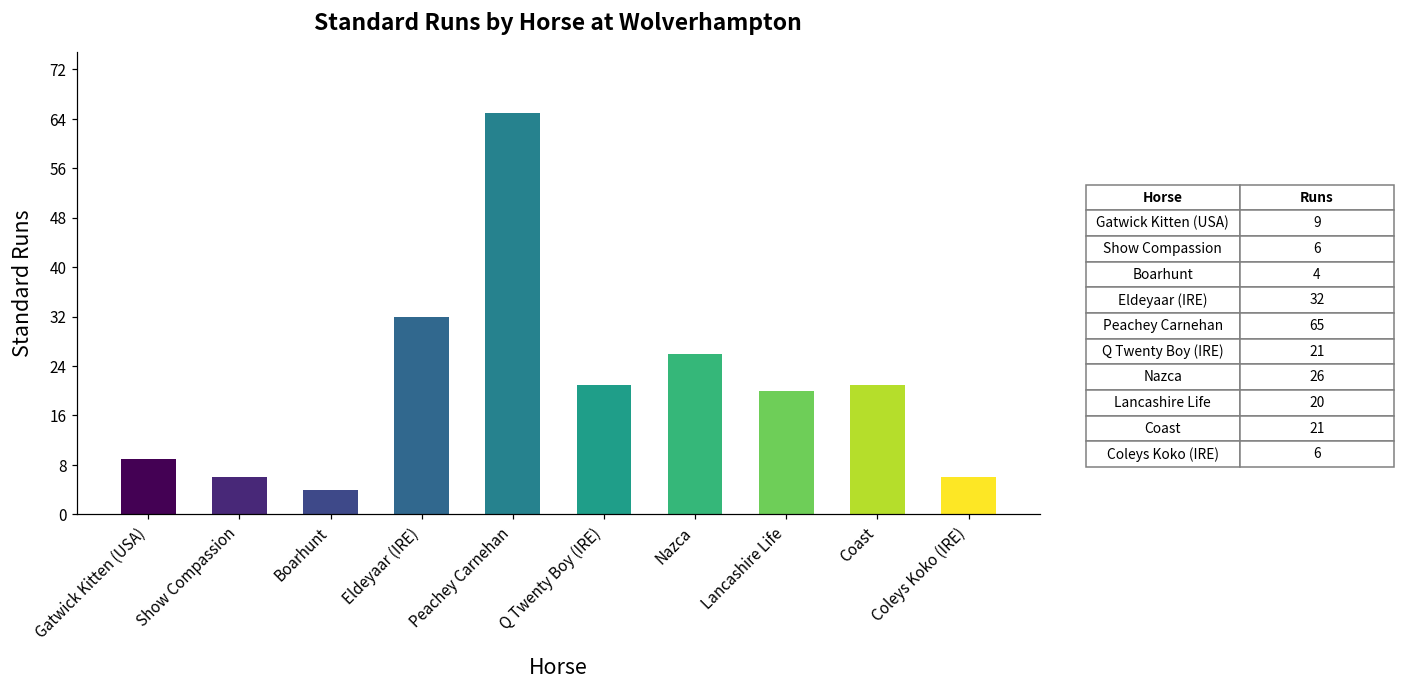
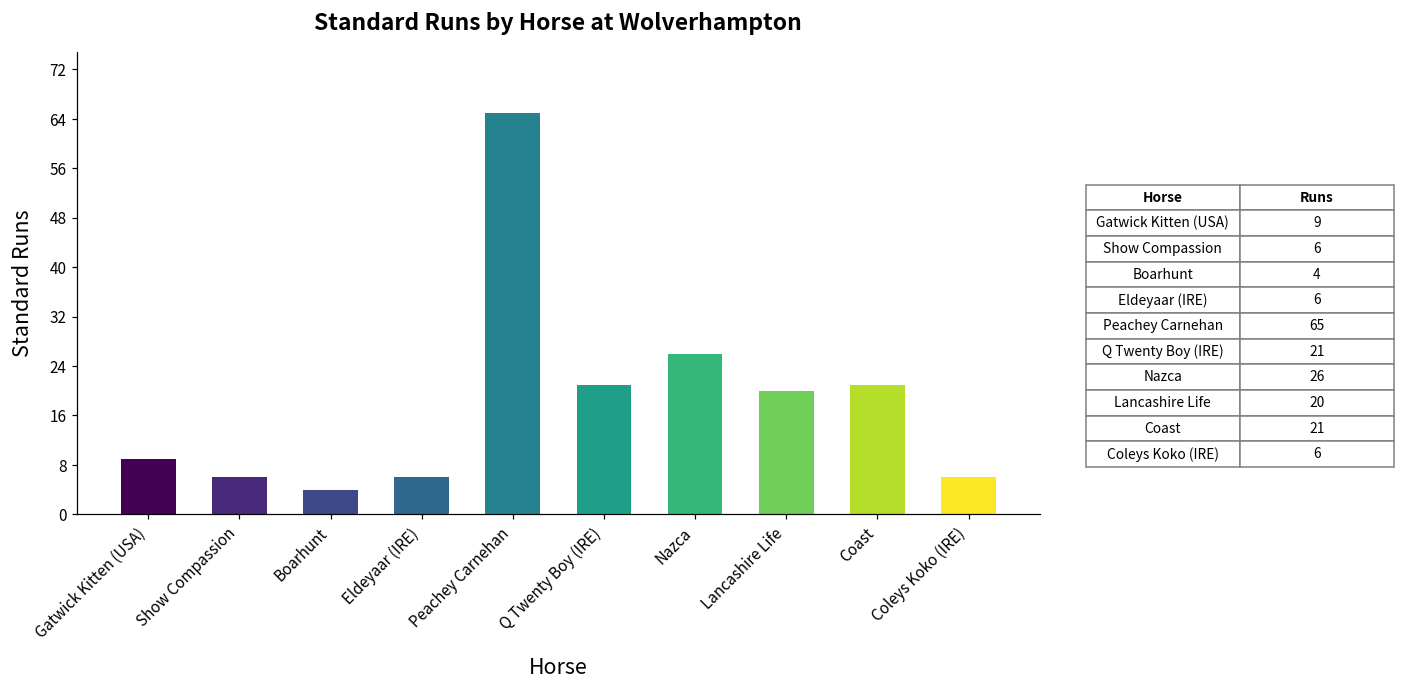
Eldeyaar (IRE): 32 -> 6
